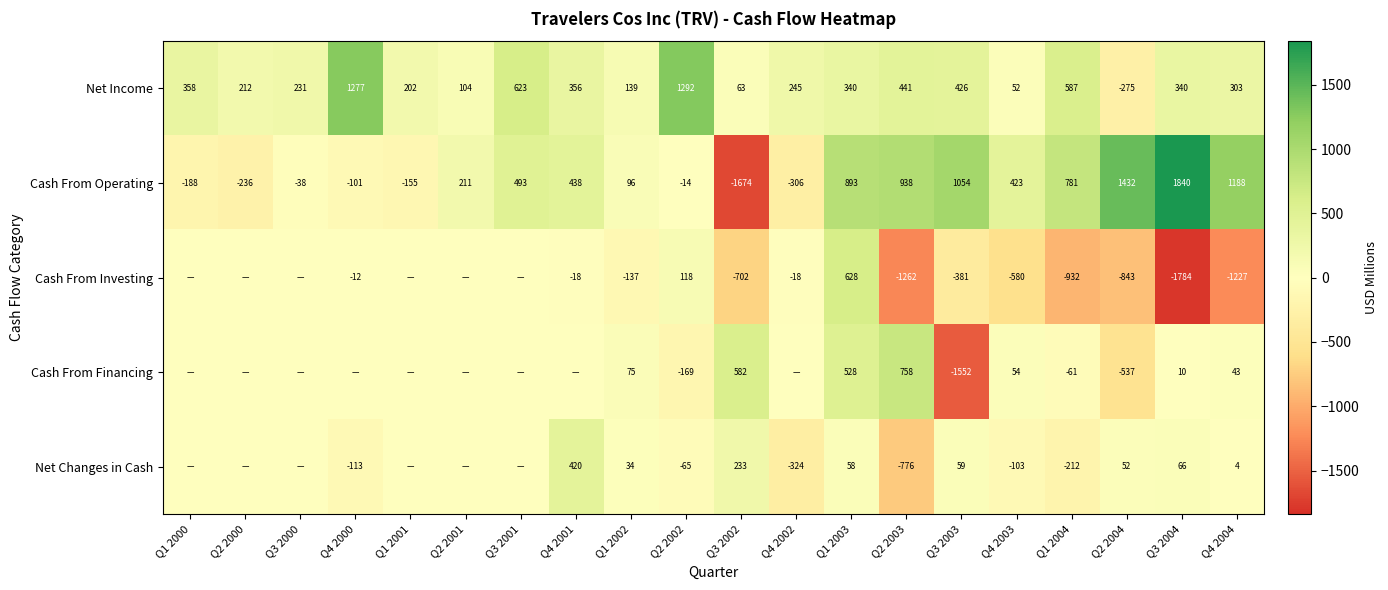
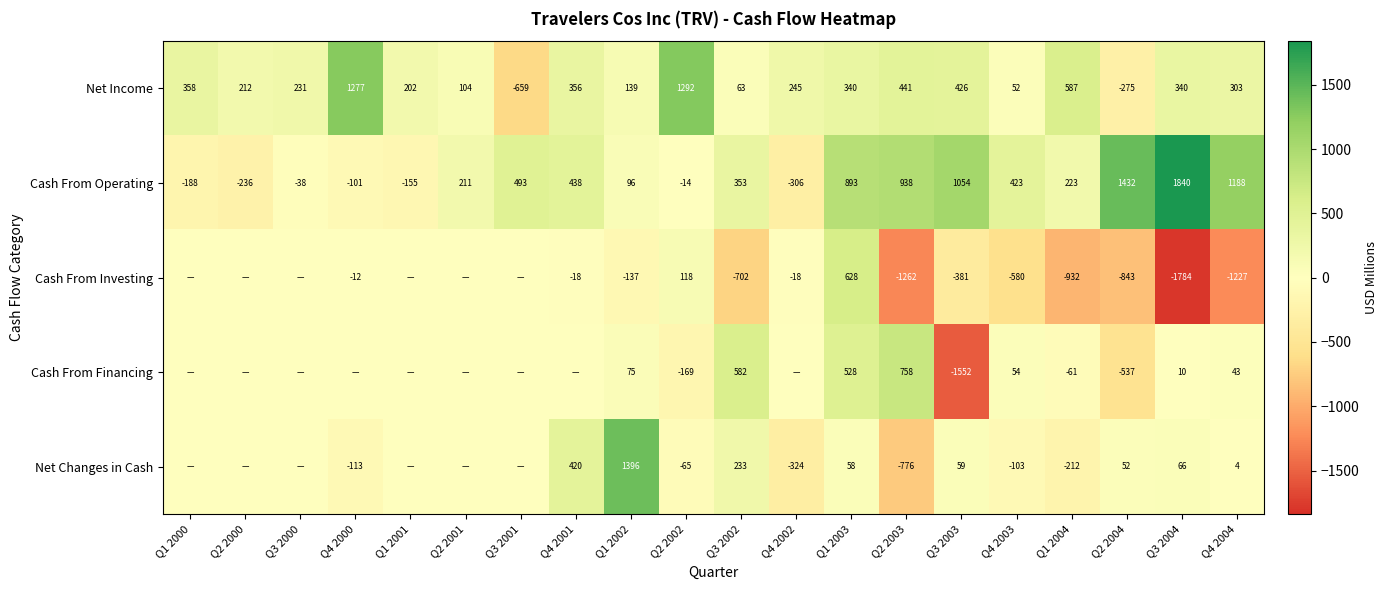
Net Income, Q3 2001: 623 -> -659
Cash From Operating, Q3 2002: -1674 -> 353
Cash From Operating, Q1 2004: 781 -> 223
Net Changes in Cash, Q1 2002: 34 -> 1396
